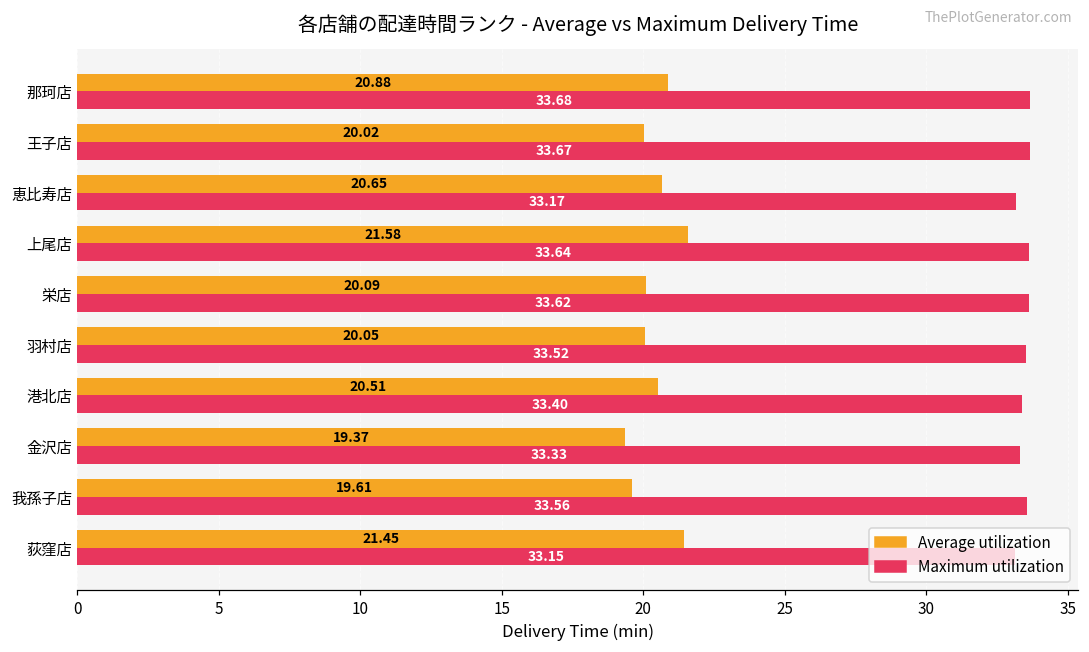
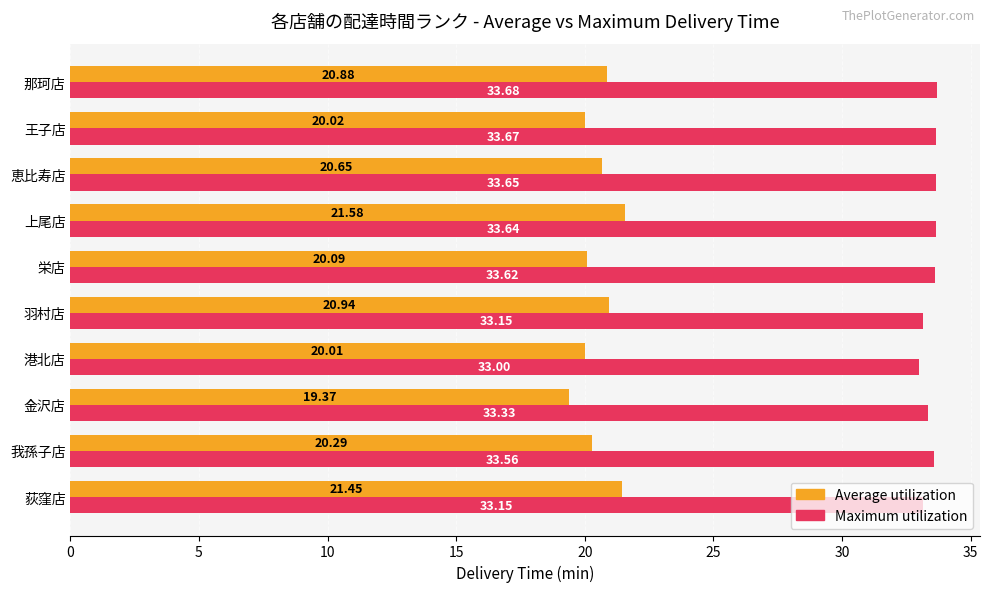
Maximum utilization, 恵比寿店: 33.17 -> 33.65
Average utilization, 羽村店: 20.05 -> 20.94
Maximum utilization, 羽村店: 33.52 -> 33.15
Average utilization, 港北店: 20.51 -> 20.01
Maximum utilization, 港北店: 33.40 -> 33.00
Average utilization, 我孫子店: 19.61 -> 20.29
